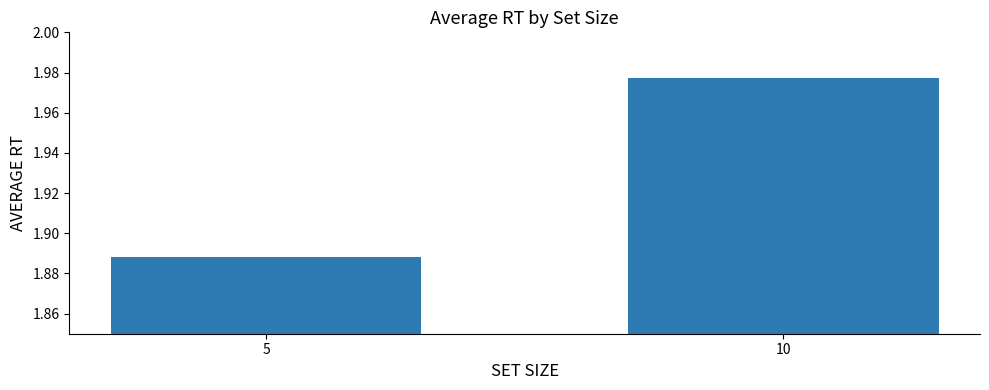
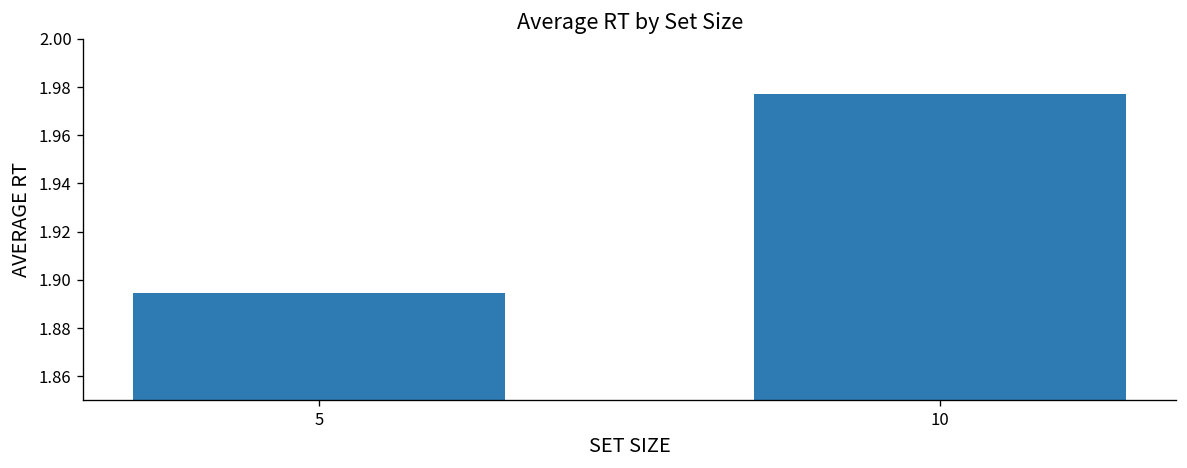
5: 1.888 -> 1.894
